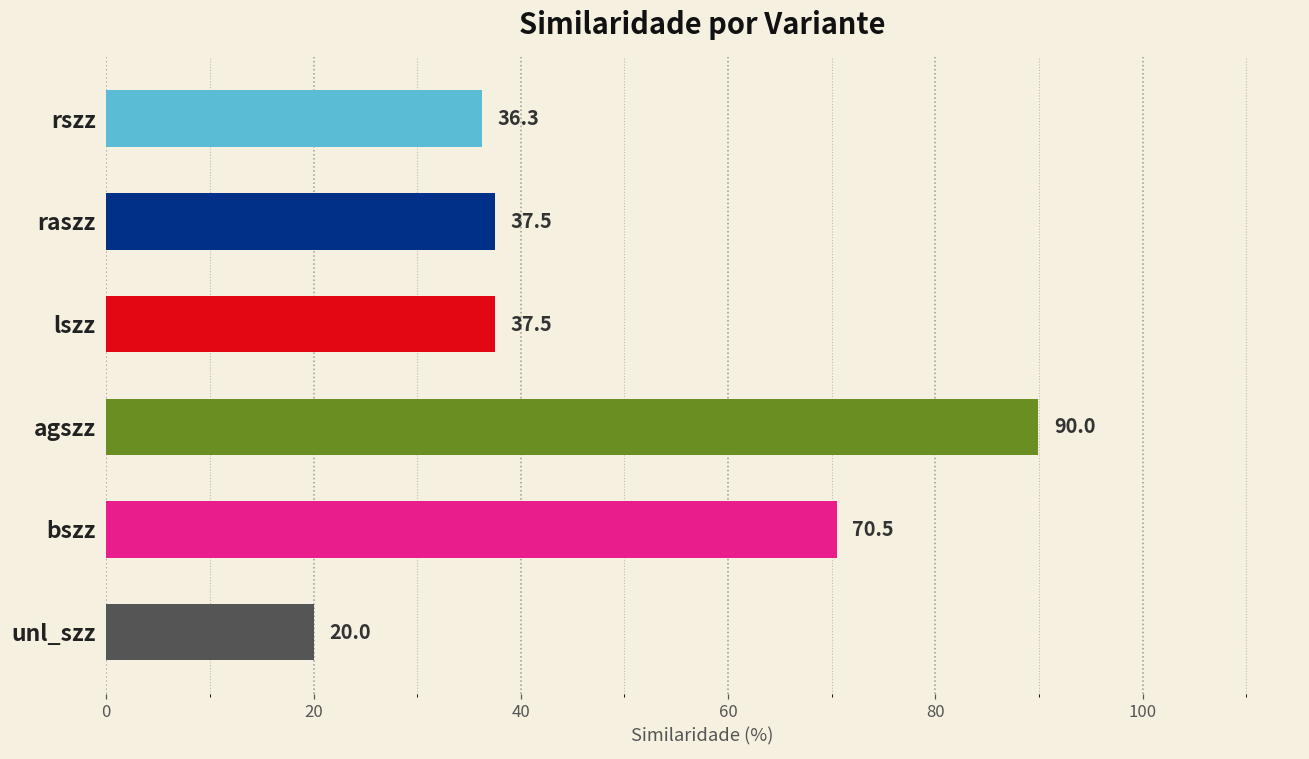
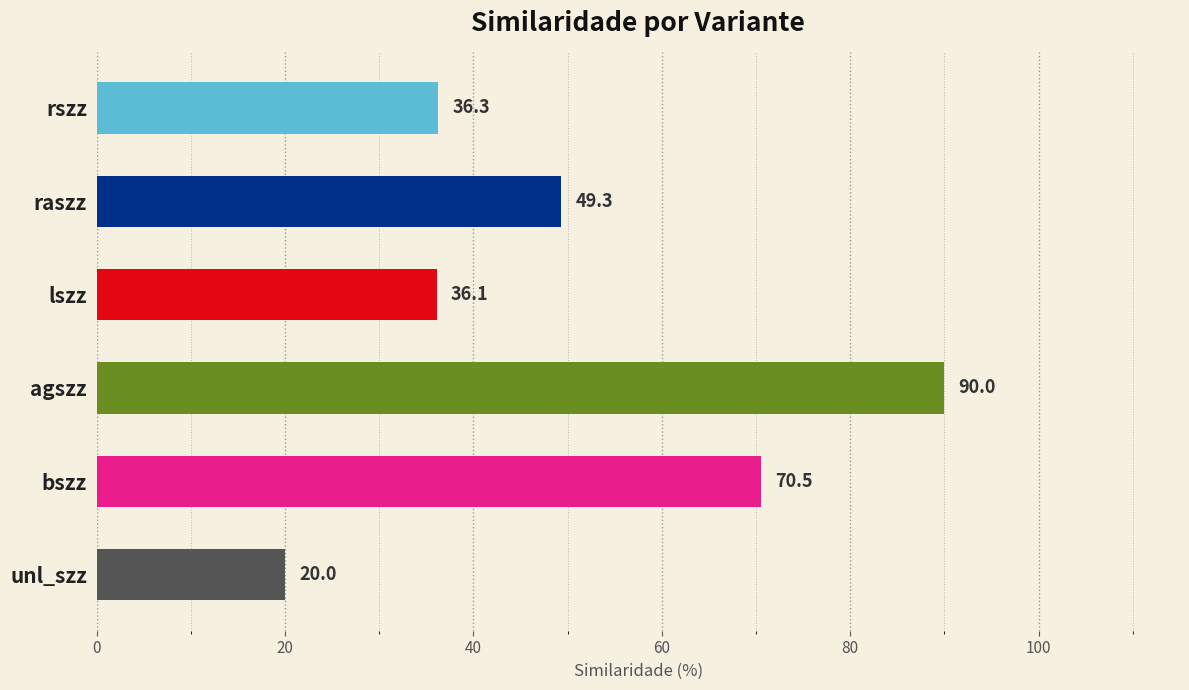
raszz: 37.5 -> 49.3
lszz: 37.5 -> 36.1
